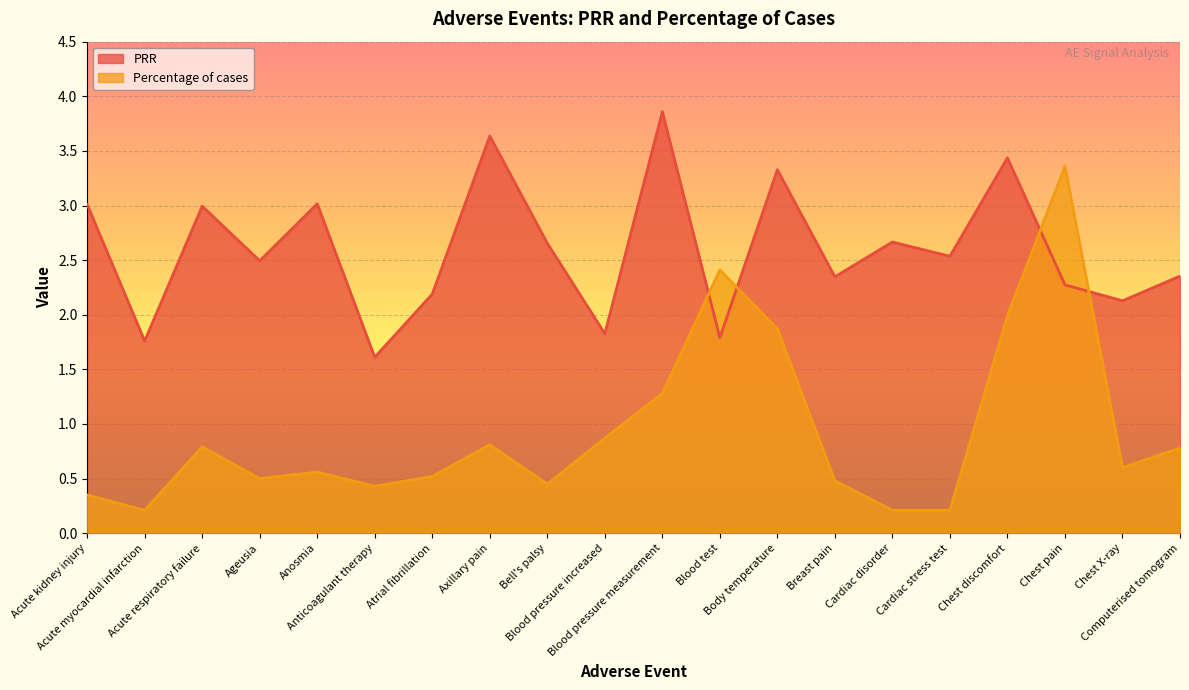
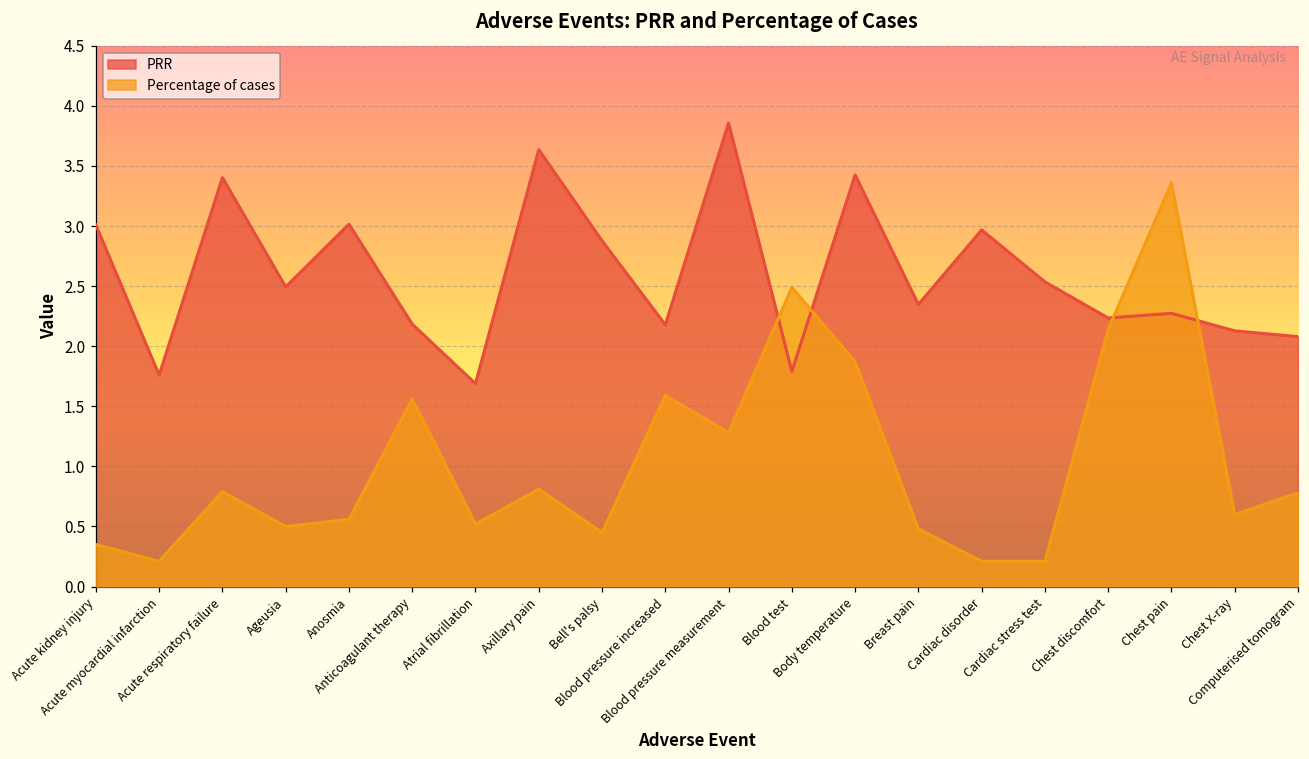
PRR, Acute respiratory failure: 2.99 -> 3.40
PRR, Anticoagulant therapy: 1.61 -> 2.18
Percentage of cases, Anticoagulant therapy: 0.43 -> 1.56
PRR, Atrial fibrillation: 2.19 -> 1.69
PRR, Bell's palsy: 2.65 -> 2.88
PRR, Blood pressure increased: 1.83 -> 2.18
Percentage of cases, Blood pressure increased: 0.87 -> 1.59
Percentage of cases, Blood test: 2.41 -> 2.49
PRR, Body temperature: 3.33 -> 3.43
PRR, Cardiac disorder: 2.67 -> 2.97
PRR, Chest discomfort: 3.44 -> 2.23
Percentage of cases, Chest discomfort: 1.99 -> 2.14
PRR, Computerised tomogram: 2.35 -> 2.08
